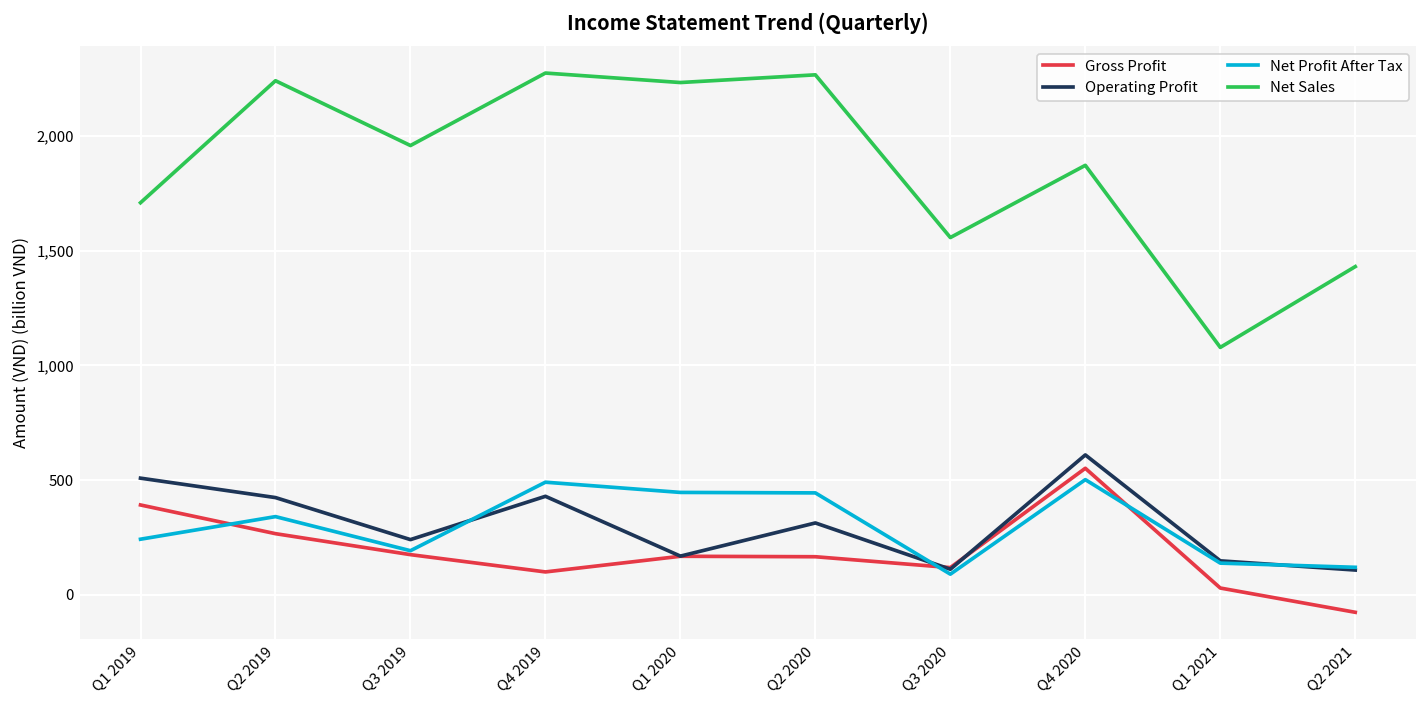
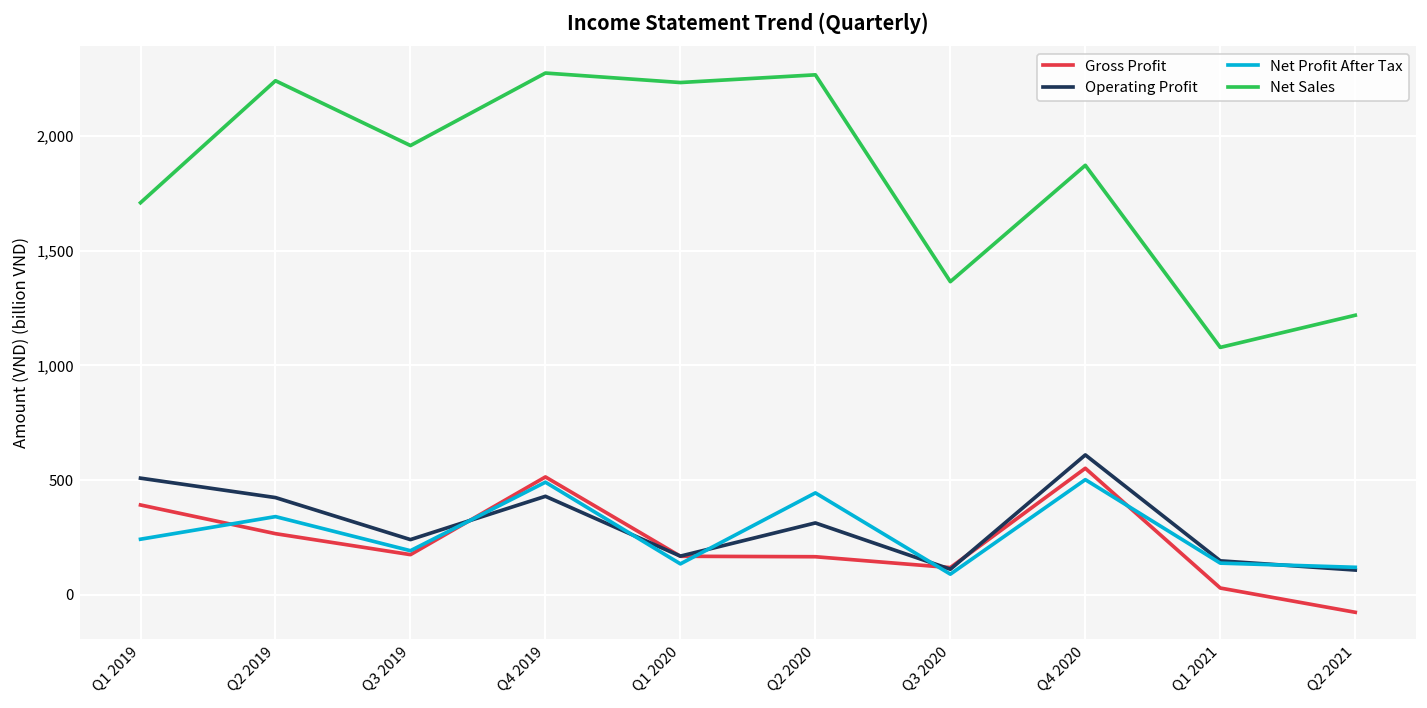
Gross Profit, Q4 2019: 100 -> 510
Net Profit After Tax, Q1 2020: 450 -> 140
Net Sales, Q3 2020: 1,560 -> 1,370
Net Sales, Q2 2021: 1,430 -> 1,220
